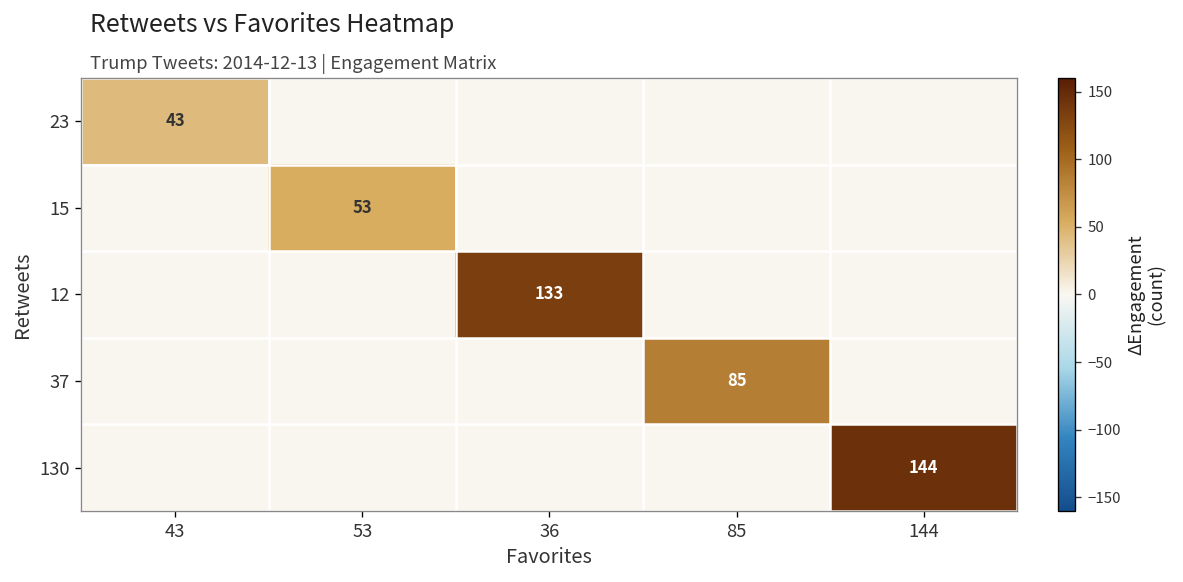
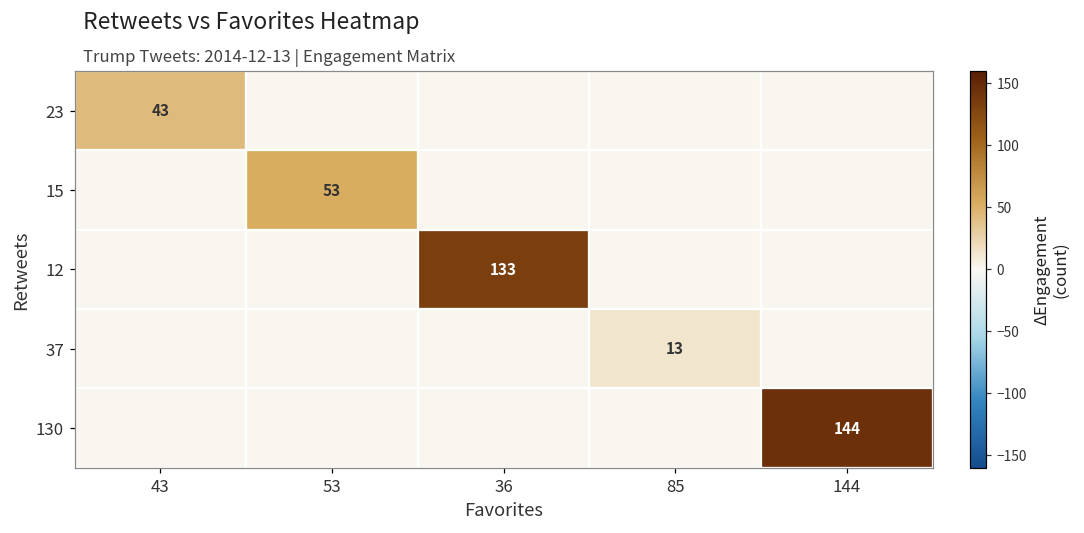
37, 85: 85 -> 13
